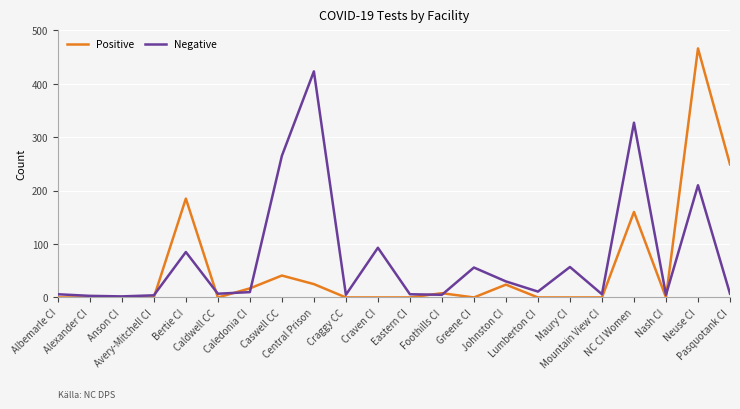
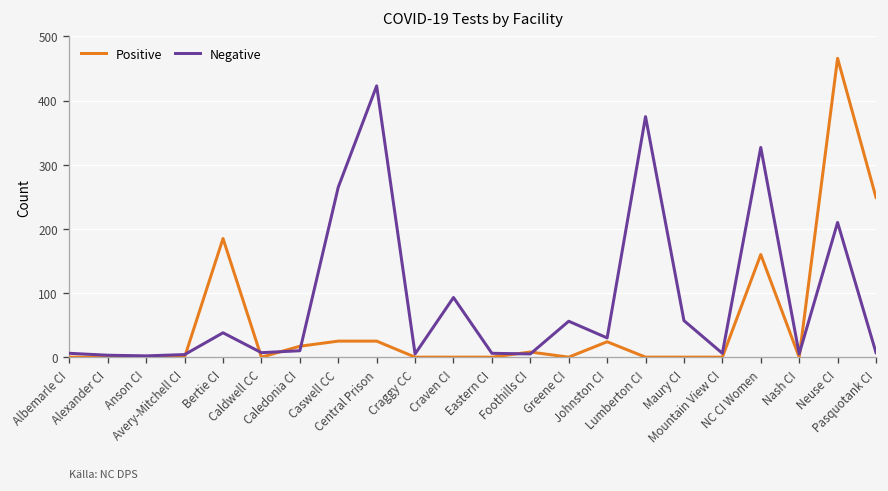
Negative, Bertie CI: 90 -> 40
Positive, Caswell CC: 40 -> 30
Negative, Lumberton CI: 10 -> 380
